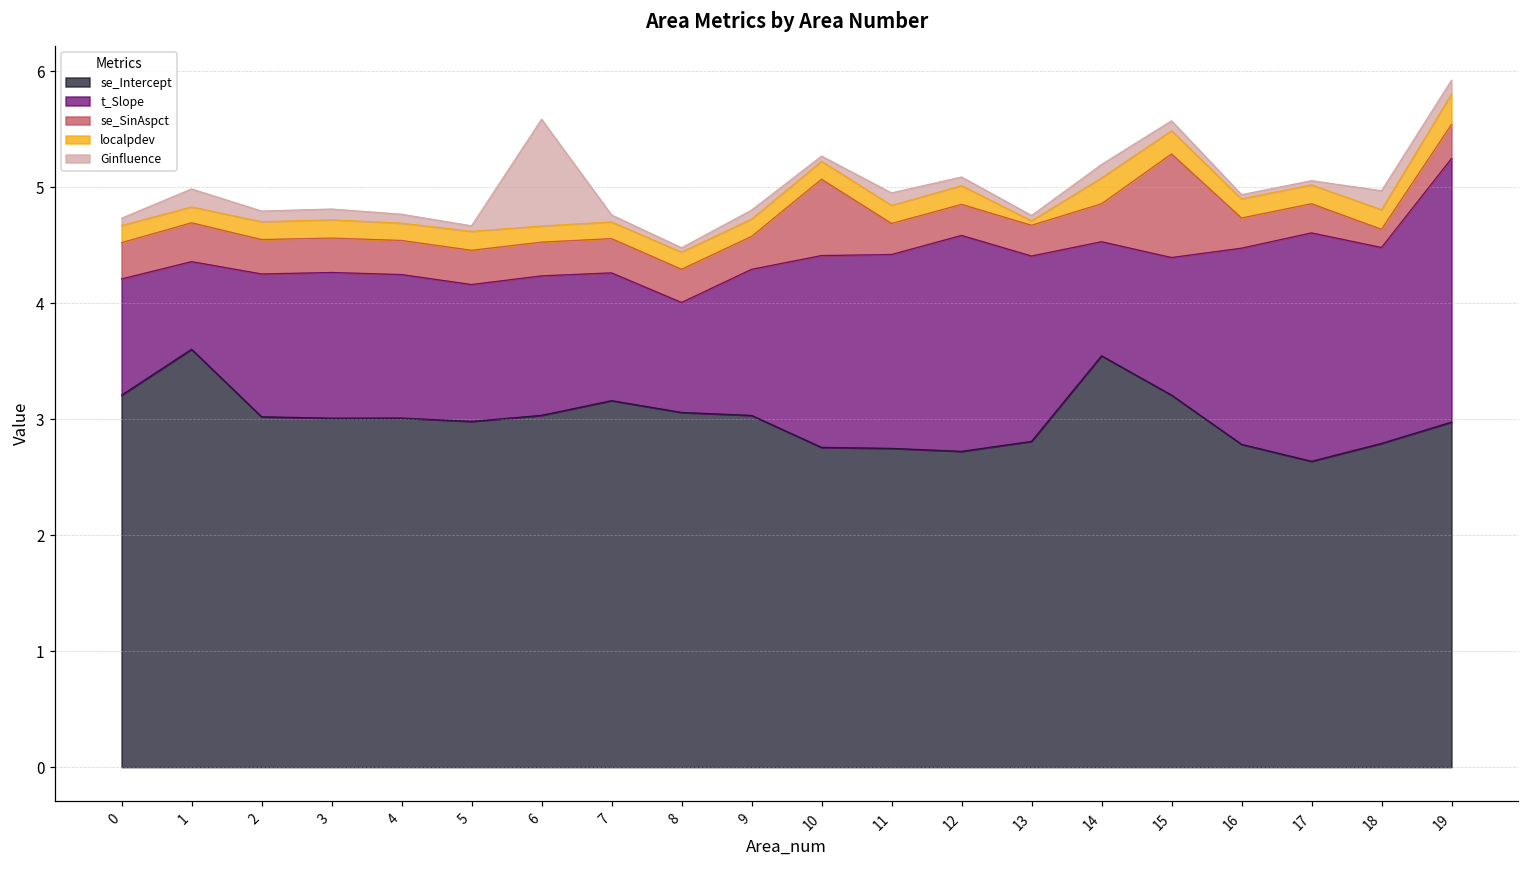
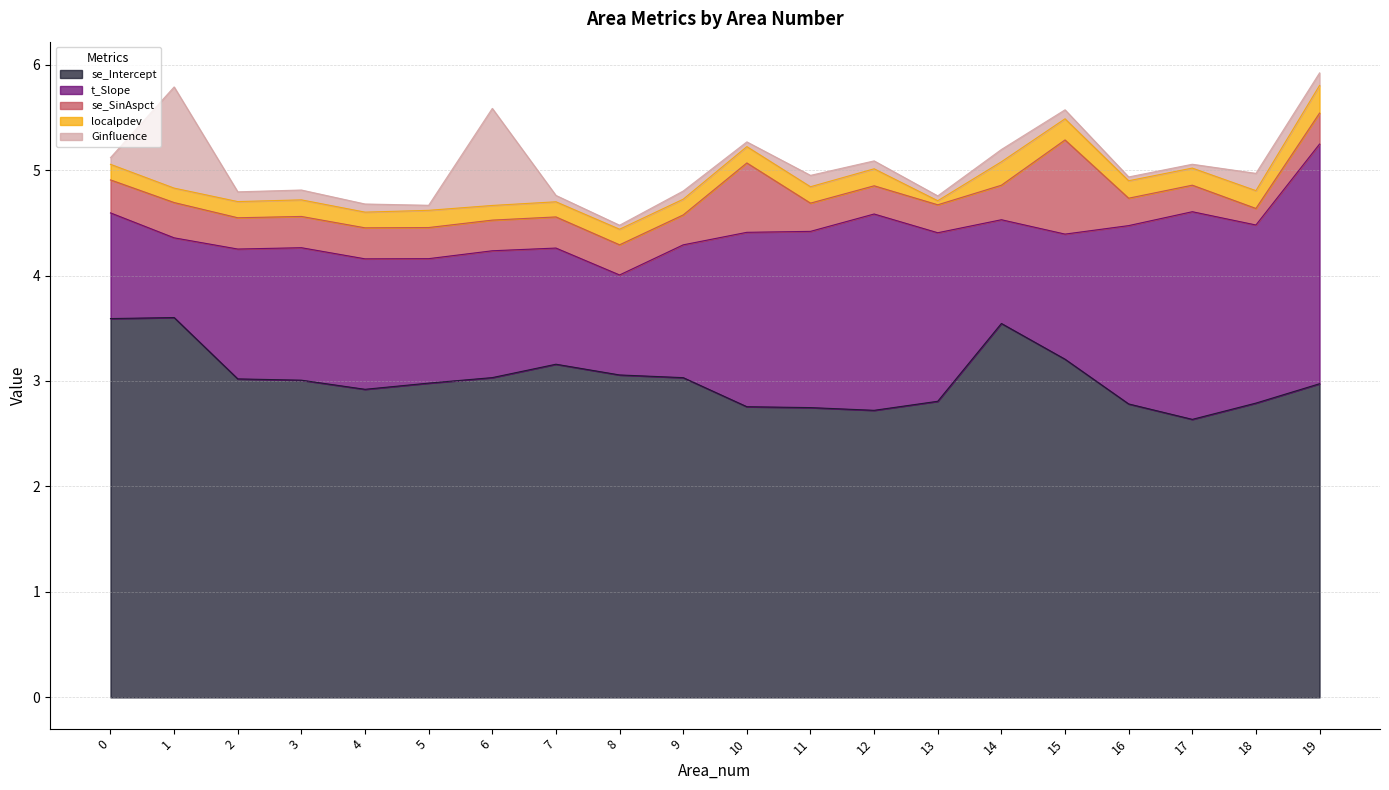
se_Intercept, 0: 3.21 -> 3.59
Ginfluence, 1: 0.15 -> 0.96
se_Intercept, 4: 3.01 -> 2.92
